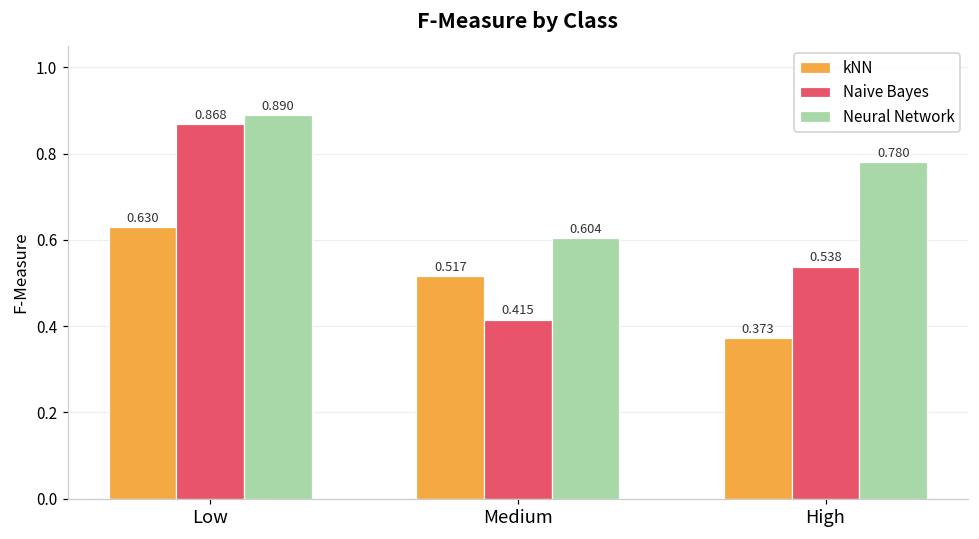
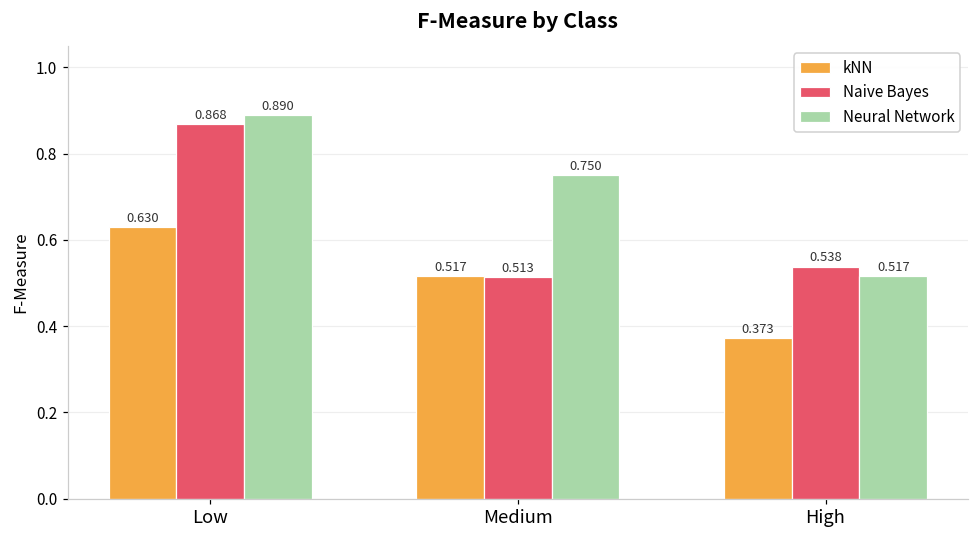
Naive Bayes, Medium: 0.415 -> 0.513
Neural Network, Medium: 0.604 -> 0.750
Neural Network, High: 0.780 -> 0.517
